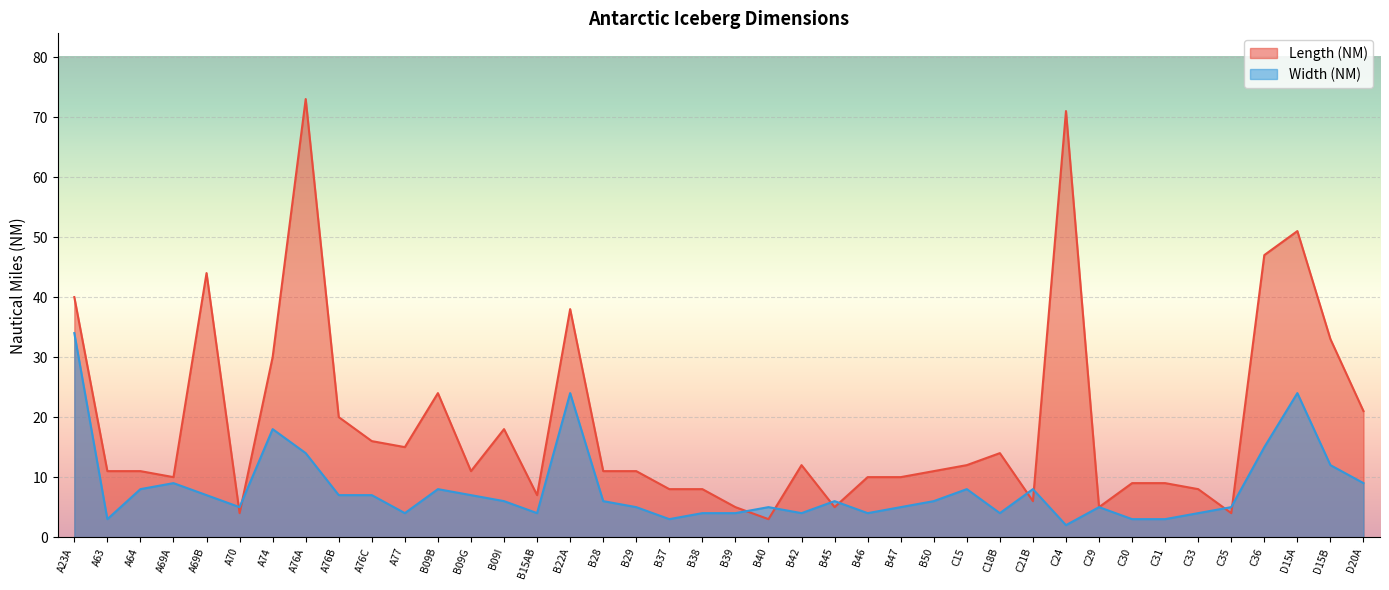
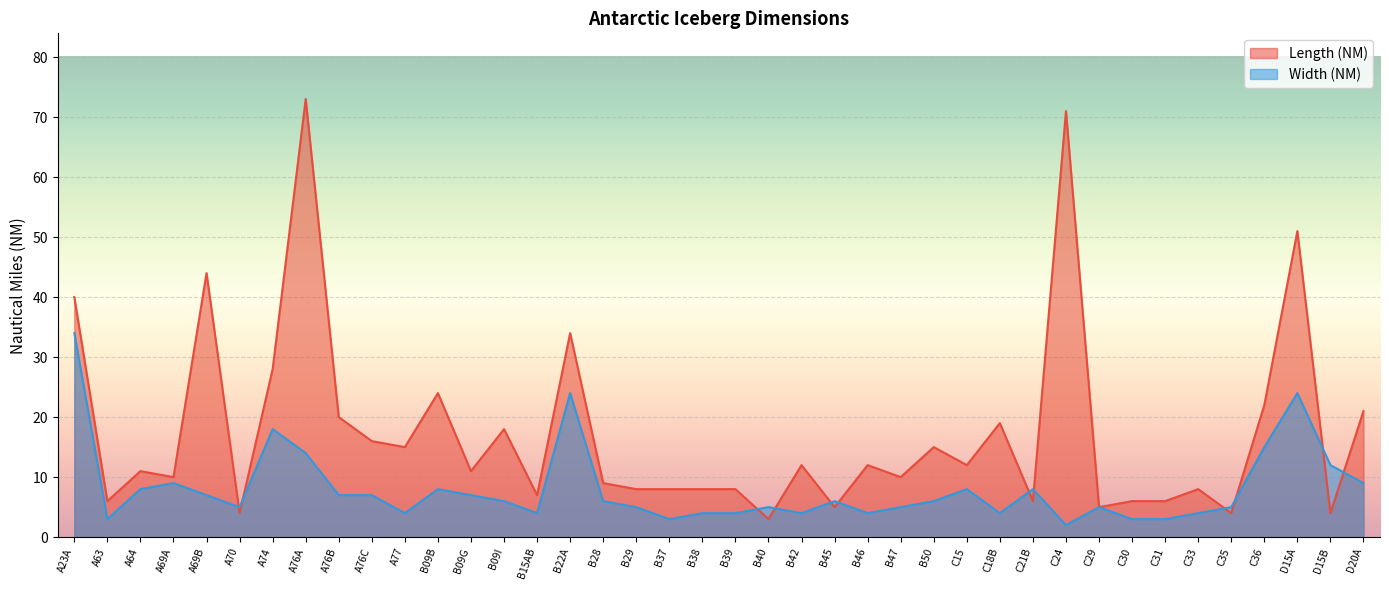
Length (NM), A63: 11 -> 6
Length (NM), A74: 30 -> 28
Length (NM), B22A: 38 -> 34
Length (NM), B28: 11 -> 9
Length (NM), B29: 11 -> 8
Length (NM), B39: 5 -> 8
Length (NM), B46: 10 -> 12
Length (NM), B50: 11 -> 15
Length (NM), C18B: 14 -> 19
Length (NM), C30: 9 -> 6
Length (NM), C31: 9 -> 6
Length (NM), C36: 47 -> 22
Length (NM), D15B: 33 -> 4
